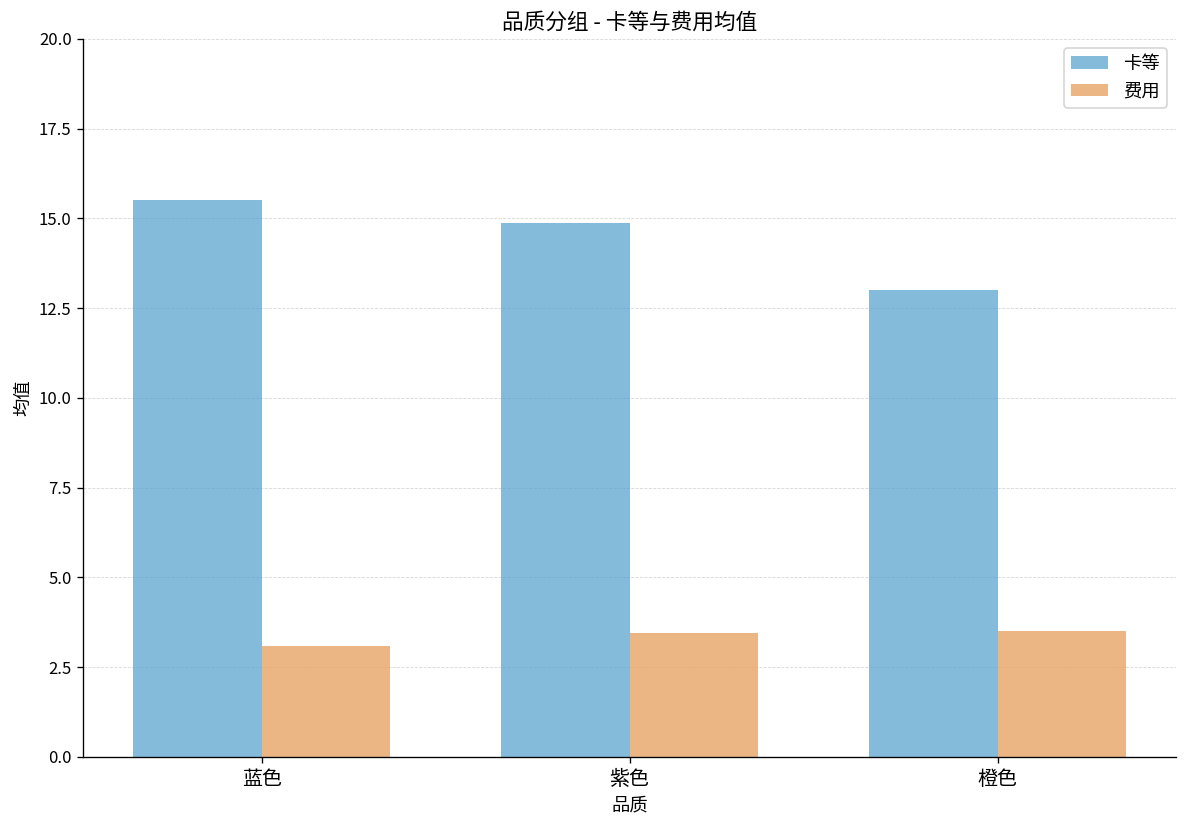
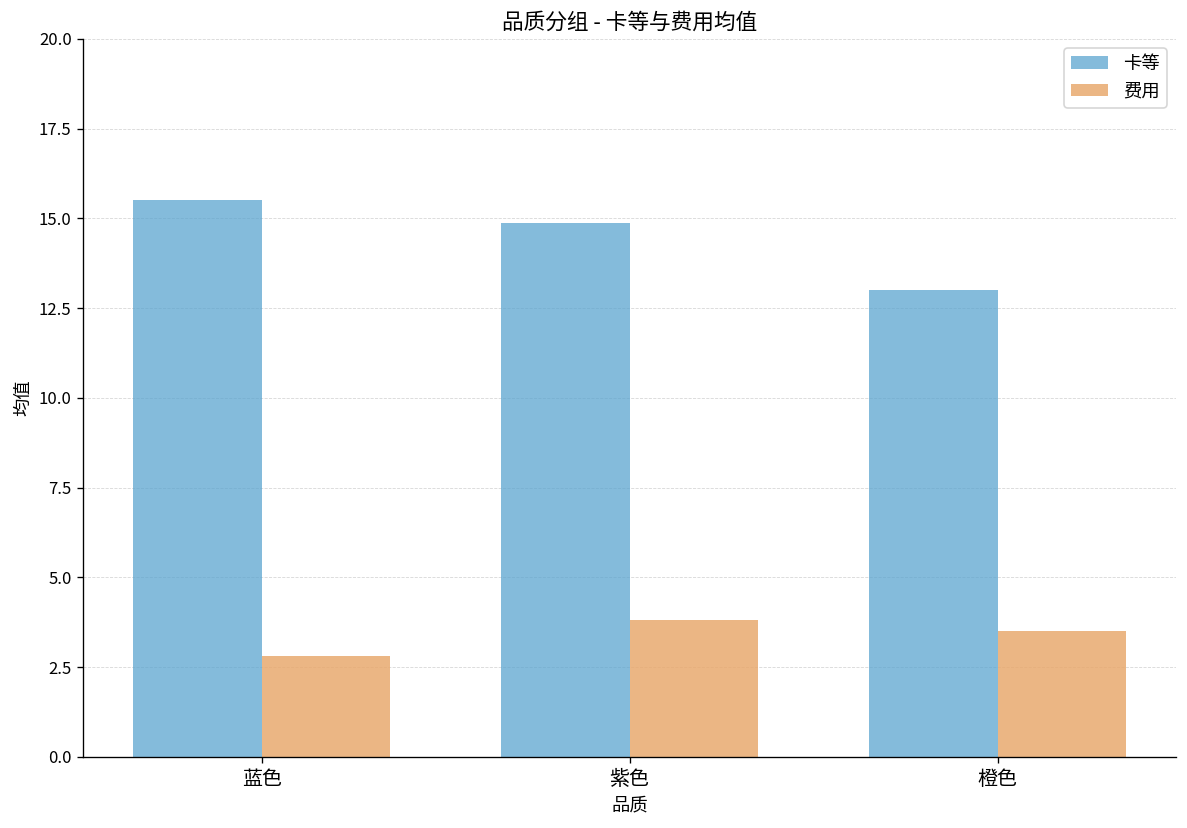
费用, 蓝色: 3.1 -> 2.8
费用, 紫色: 3.4 -> 3.8
